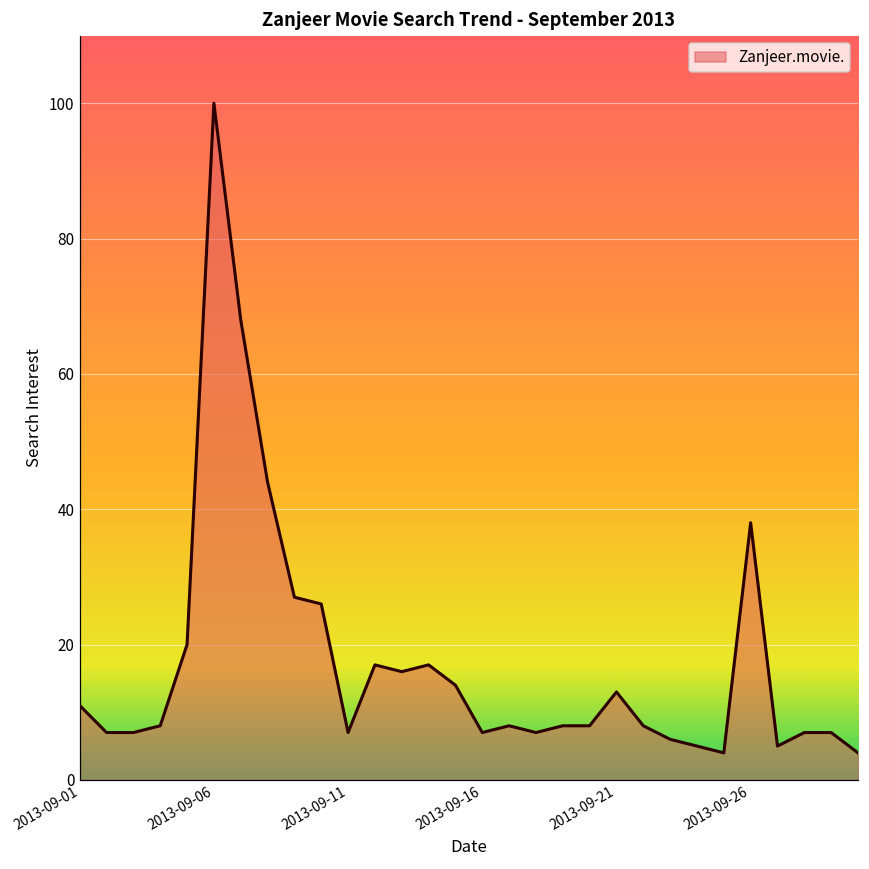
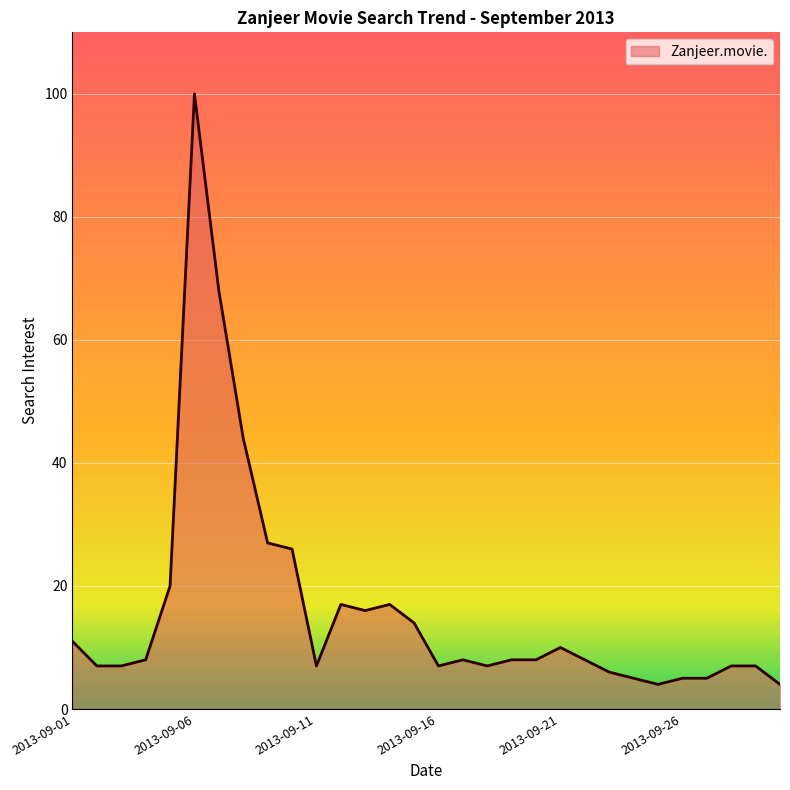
2013-09-21: 13 -> 10
2013-09-26: 38 -> 5
